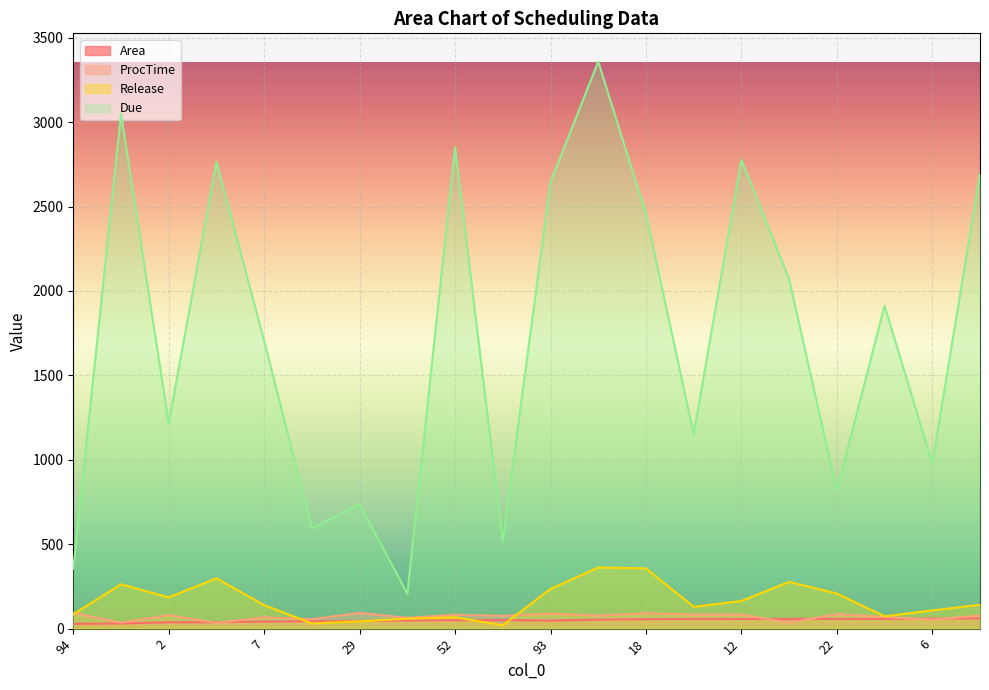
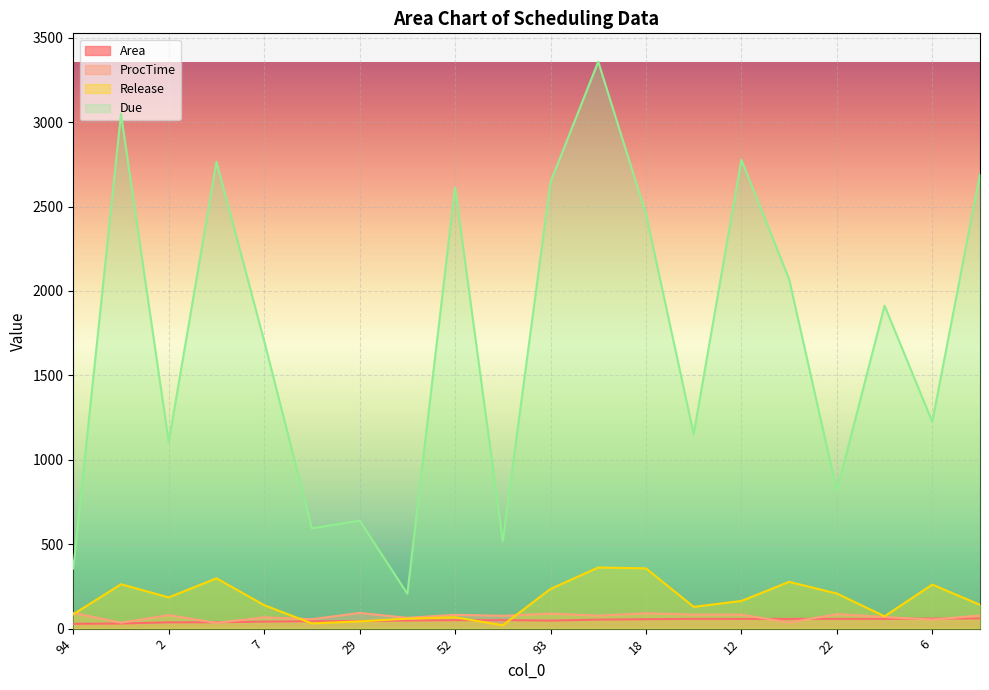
Due, 2: 1220 -> 1110
Due, 29: 740 -> 640
Due, 52: 2850 -> 2610
Release, 6: 110 -> 260
Due, 6: 980 -> 1230
